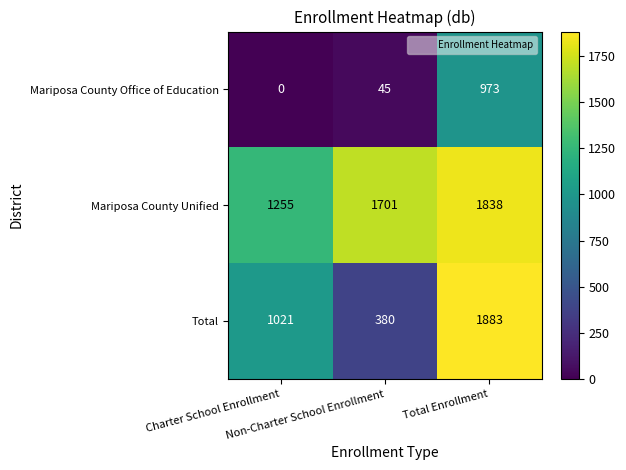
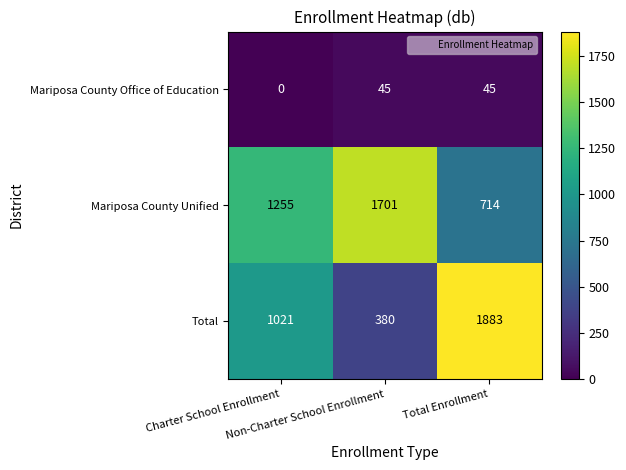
Mariposa County Office of Education, Total Enrollment: 973 -> 45
Mariposa County Unified, Total Enrollment: 1838 -> 714
